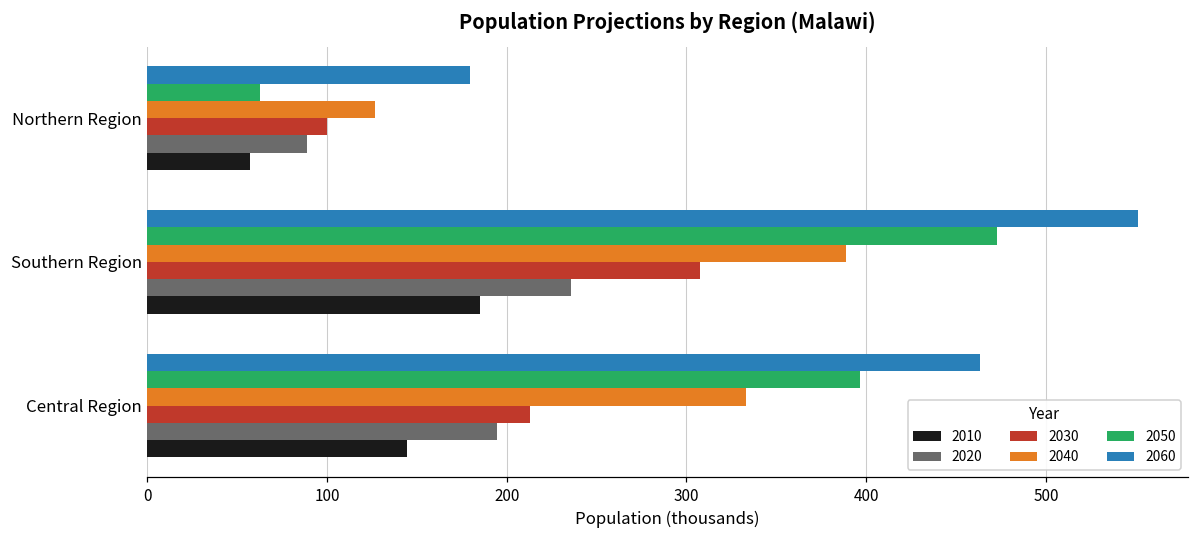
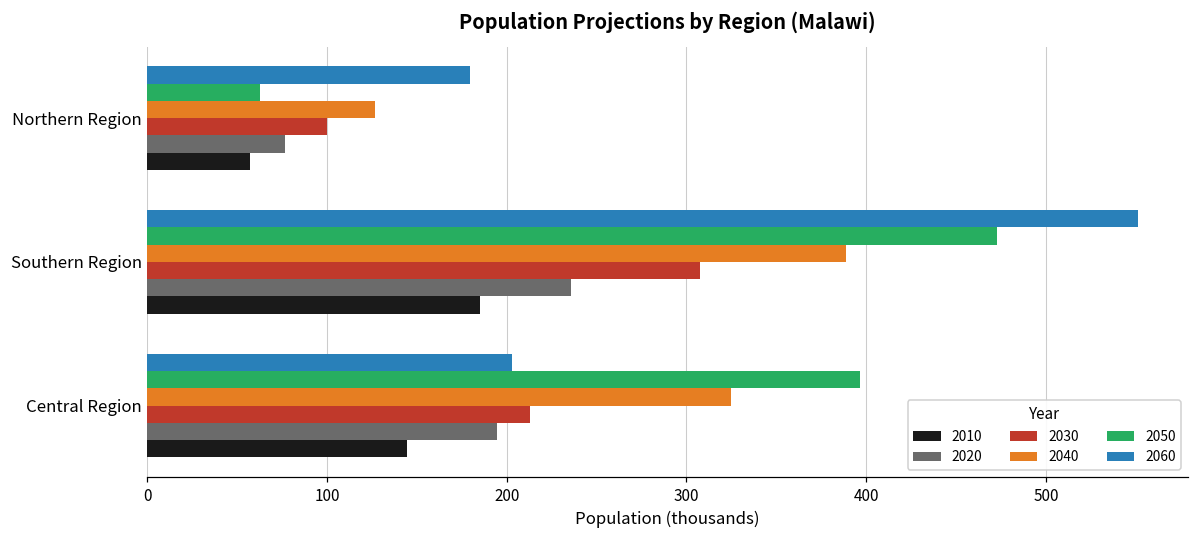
2020, Northern Region: 89 -> 77
2060, Central Region: 464 -> 203
2040, Central Region: 333 -> 325
